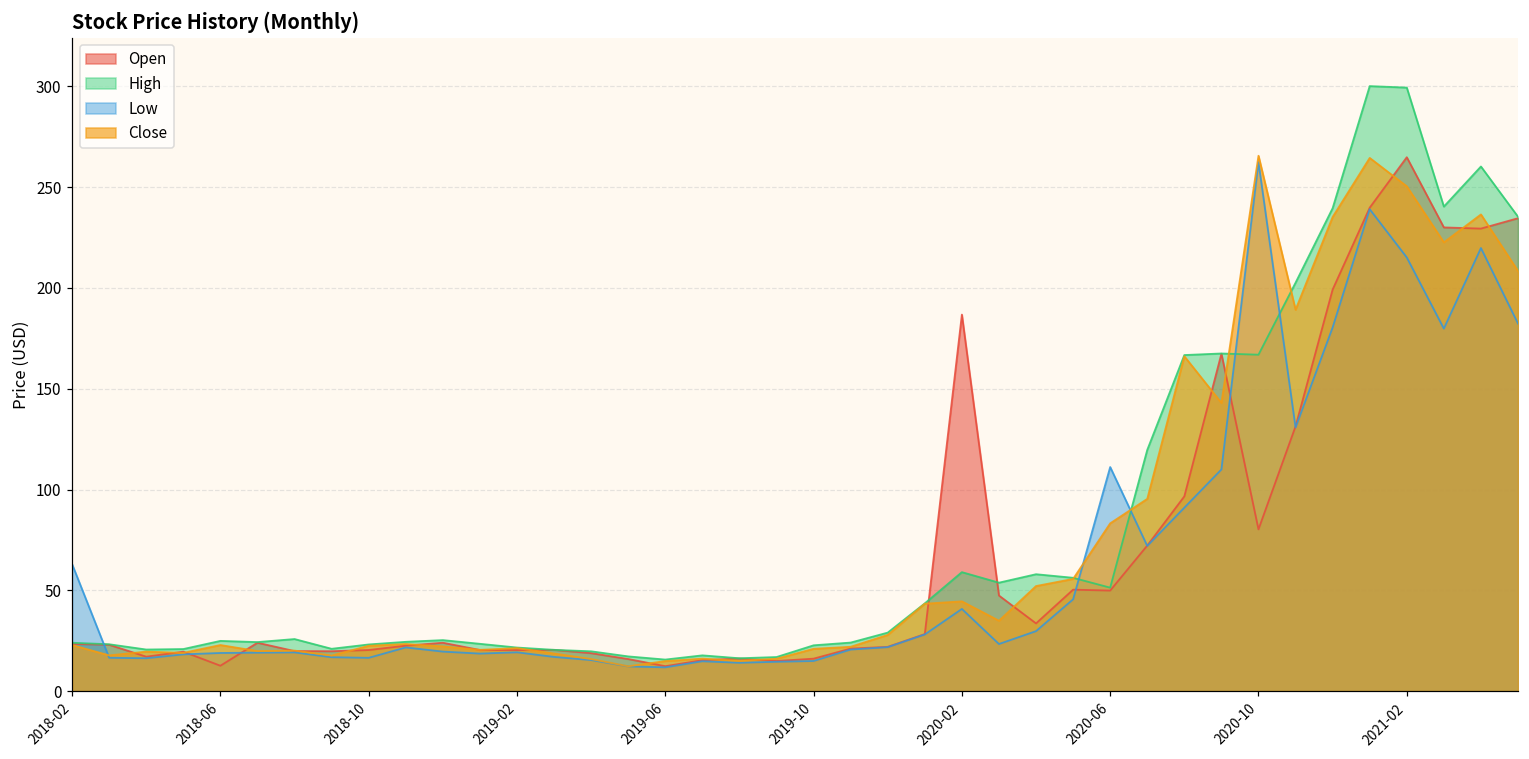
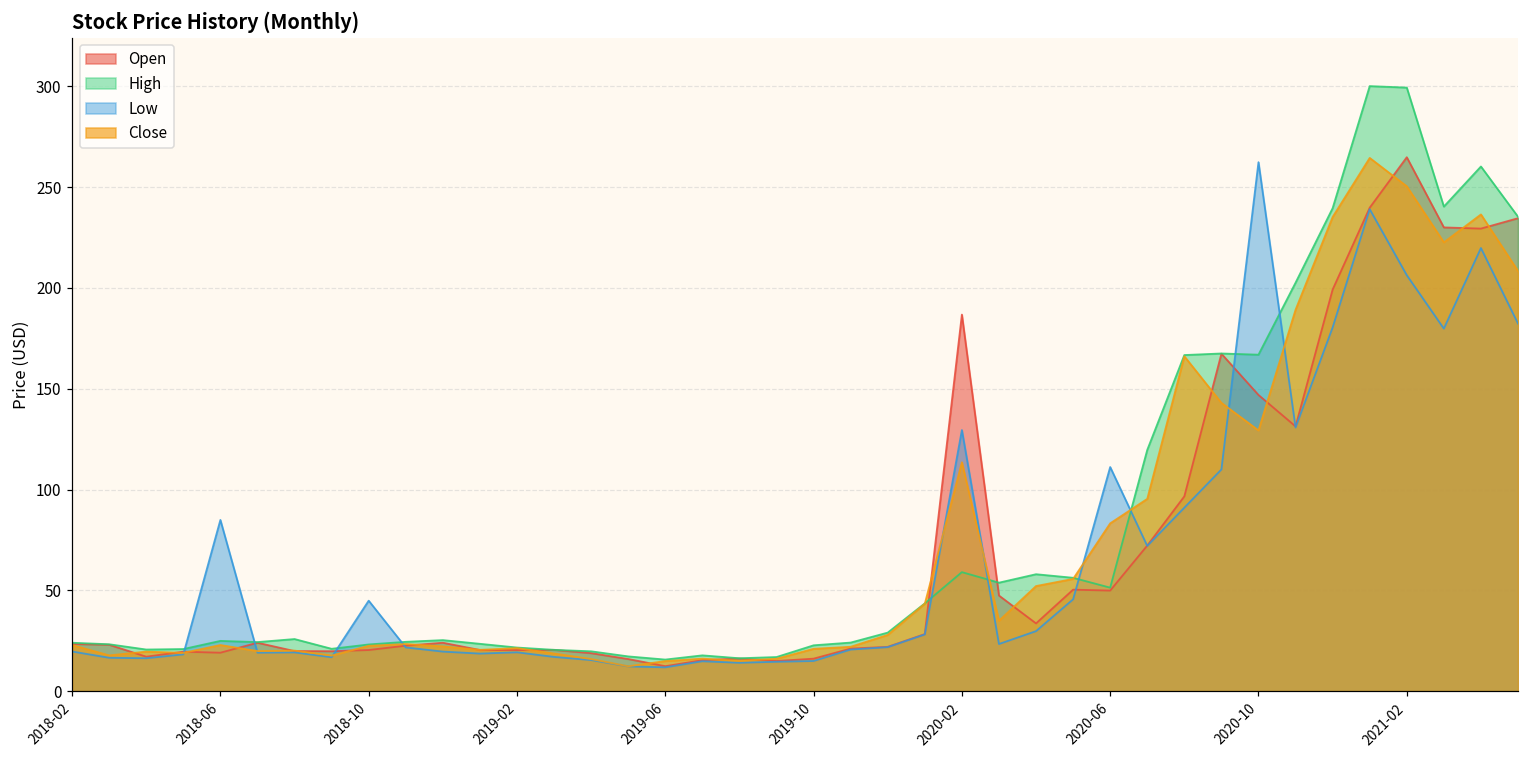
Low, 2018-02: 63 -> 20
Open, 2018-06: 13 -> 19
Low, 2018-06: 19 -> 85
Low, 2018-10: 17 -> 45
Low, 2020-02: 41 -> 130
Close, 2020-02: 45 -> 114
Open, 2020-10: 80 -> 147
Close, 2020-10: 266 -> 129
Low, 2021-02: 215 -> 206
